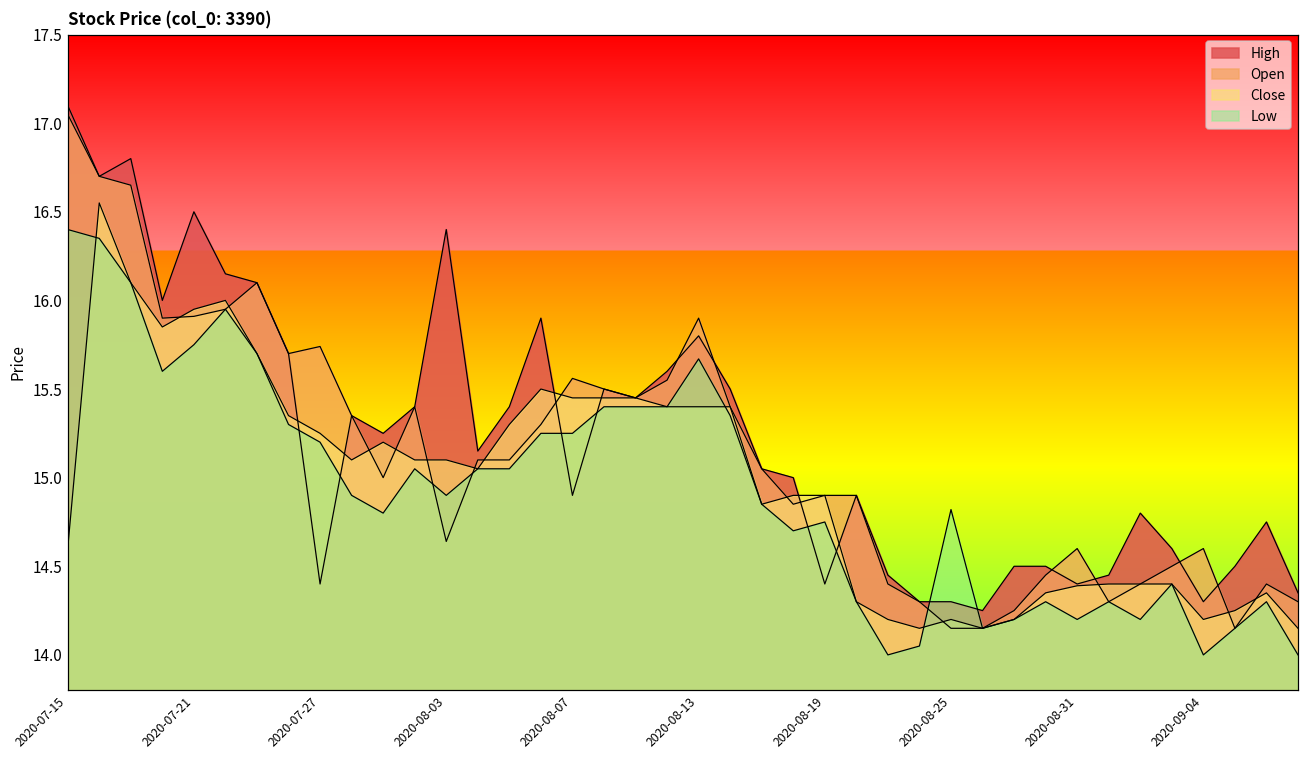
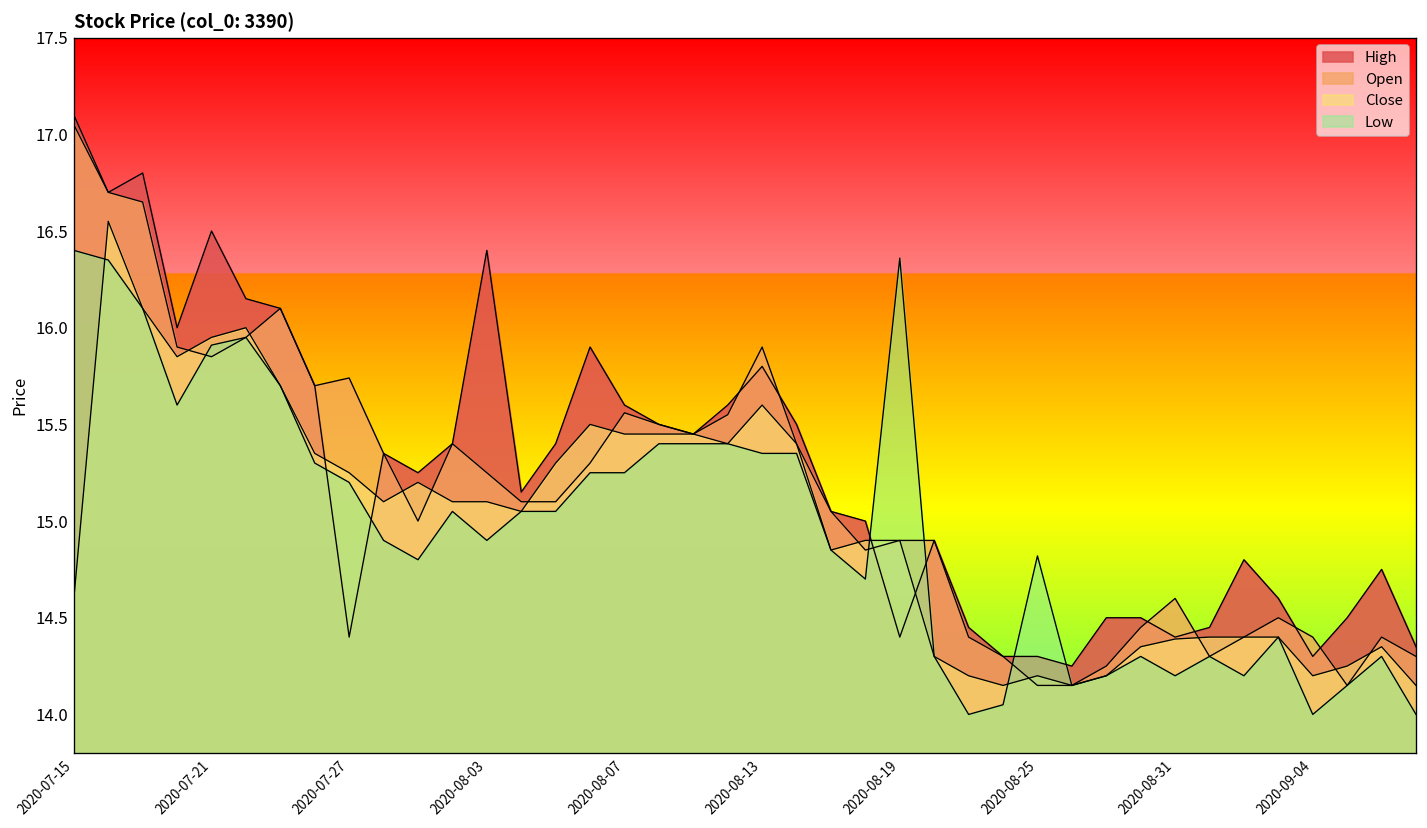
Open, 2020-07-21: 15.91 -> 15.85
Low, 2020-07-21: 15.75 -> 15.91
Open, 2020-08-03: 14.64 -> 15.25
High, 2020-08-07: 14.9 -> 15.6
Close, 2020-08-13: 15.4 -> 15.6
Low, 2020-08-13: 15.67 -> 15.35
Low, 2020-08-19: 14.75 -> 16.36
Open, 2020-09-04: 14.6 -> 14.4
